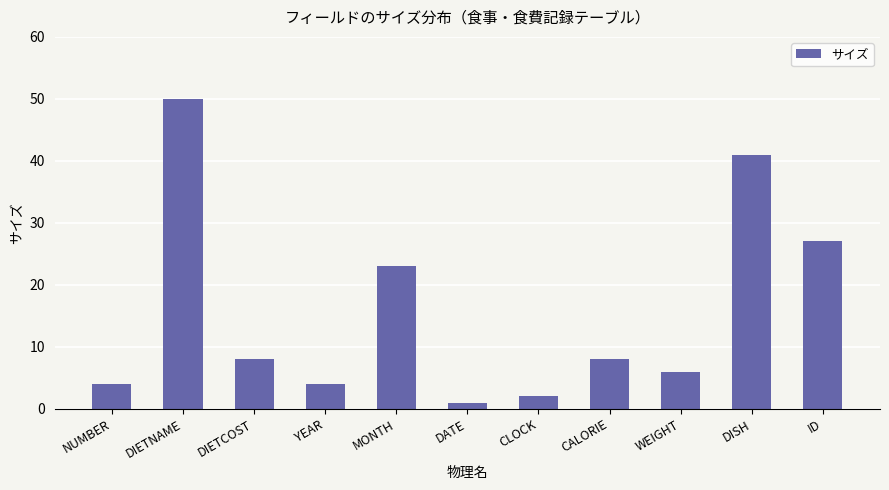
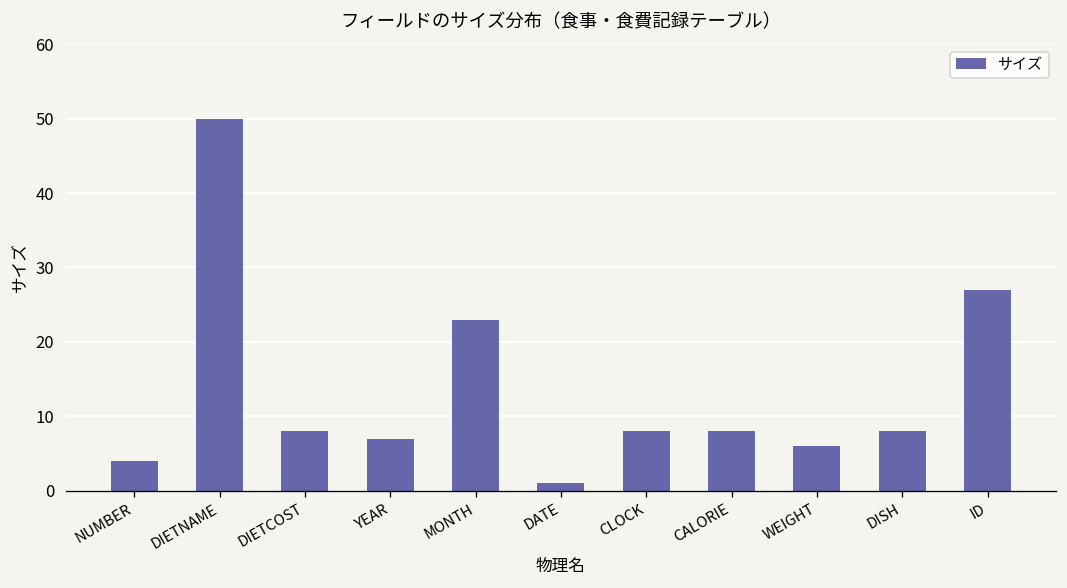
YEAR: 4 -> 7
CLOCK: 2 -> 8
DISH: 41 -> 8
